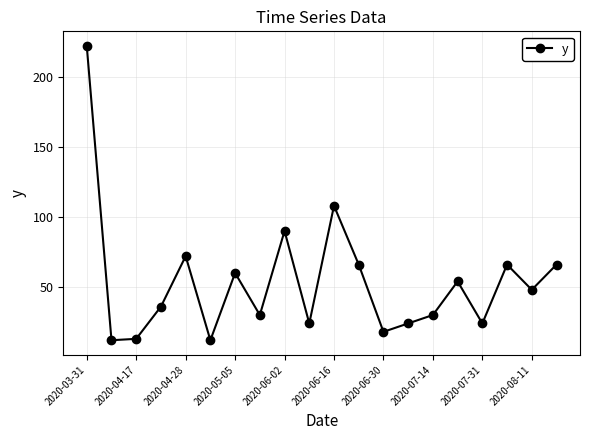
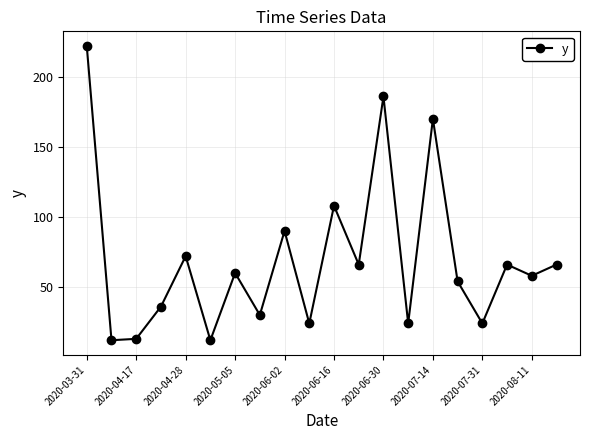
2020-06-30: 18 -> 186
2020-07-14: 30 -> 170
2020-08-11: 48 -> 58
